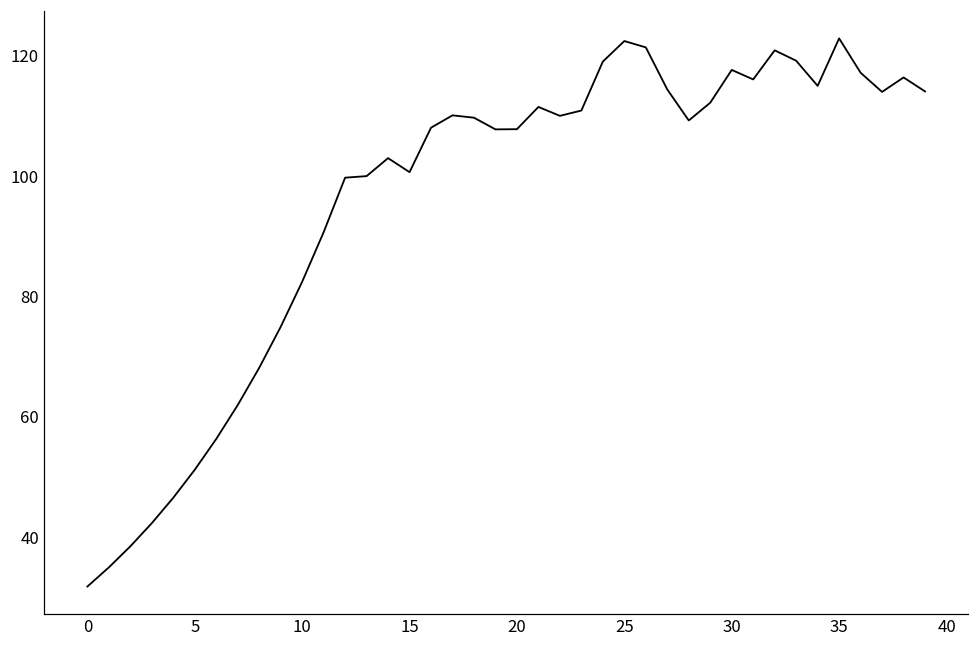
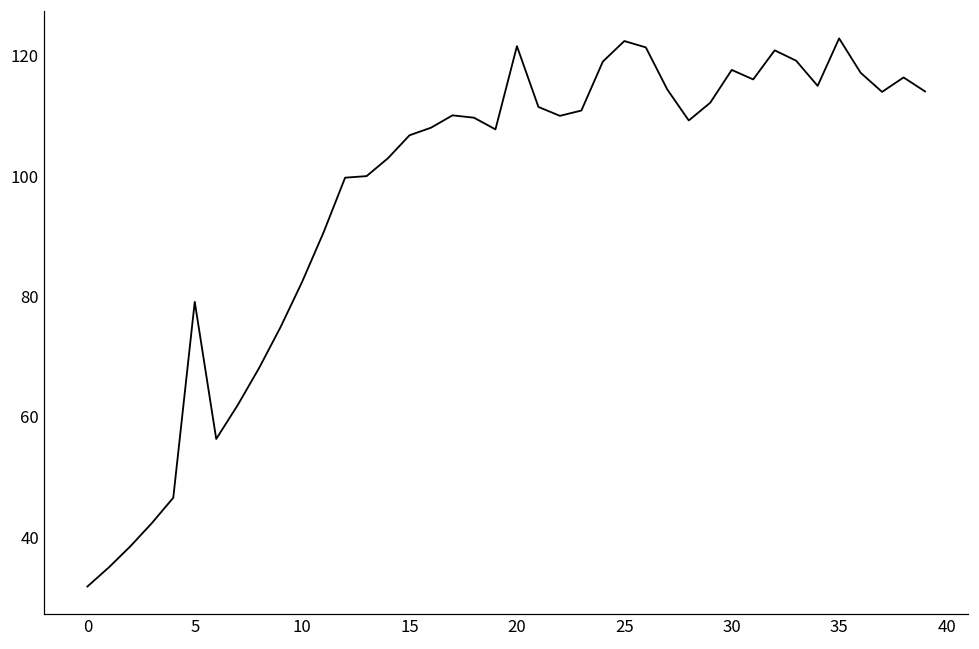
5: 51 -> 79
15: 101 -> 107
20: 108 -> 122
